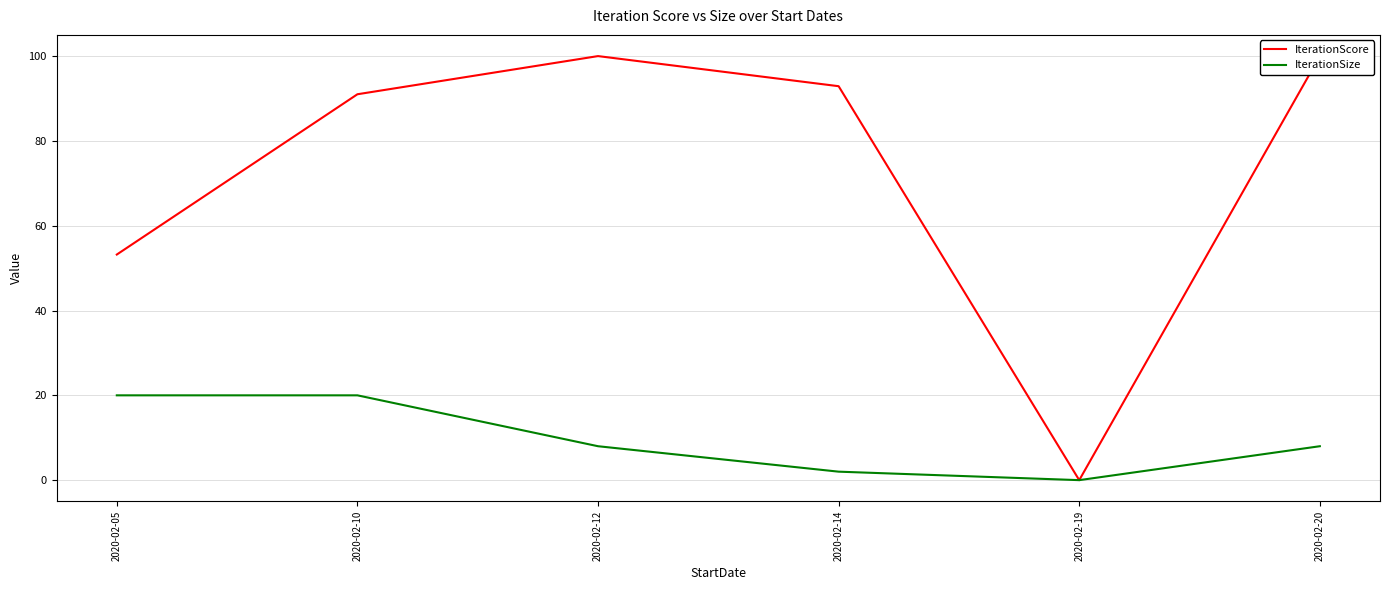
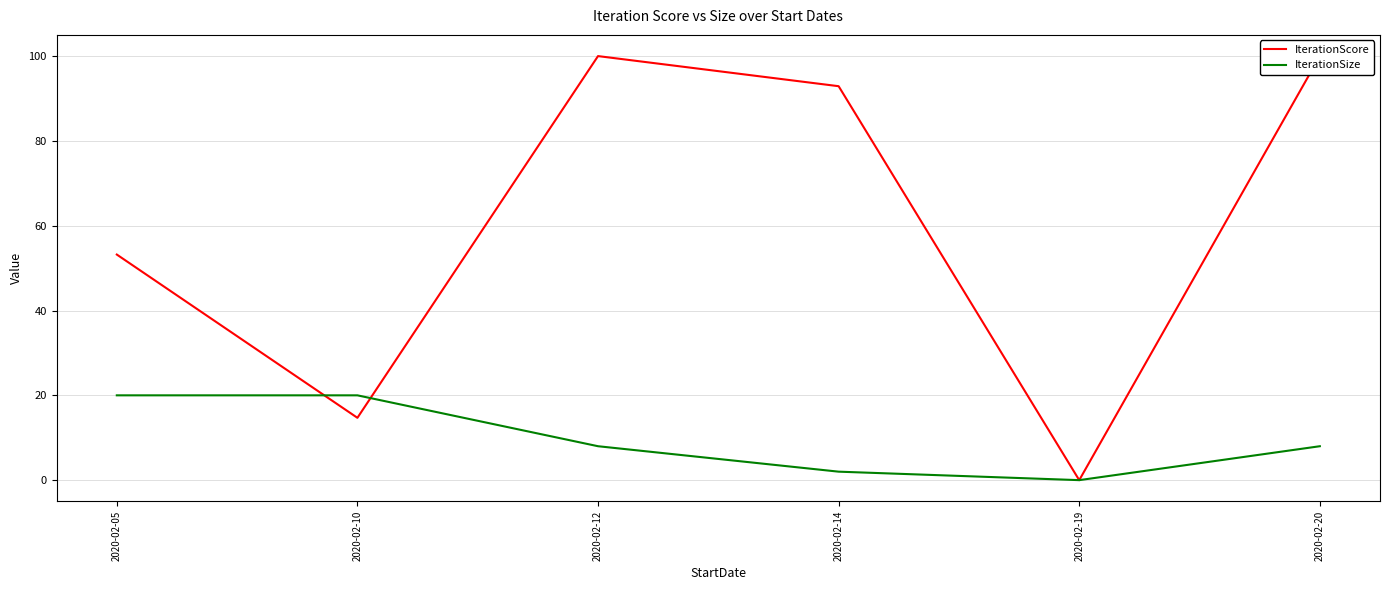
IterationScore, 2020-02-10: 91 -> 15
